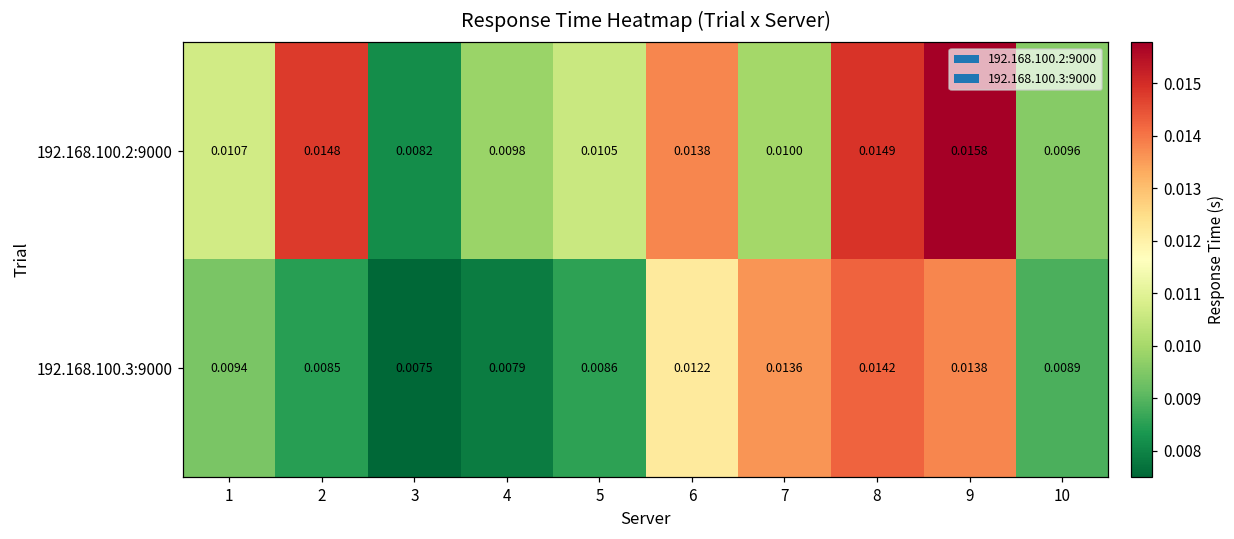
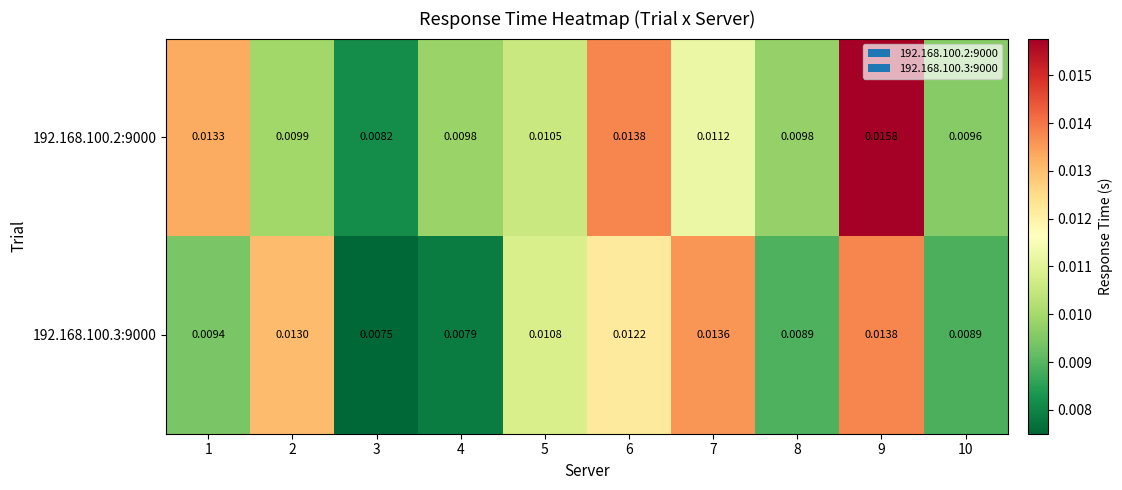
192.168.100.2:9000, 1: 0.0107 -> 0.0133
192.168.100.2:9000, 2: 0.0148 -> 0.0099
192.168.100.2:9000, 7: 0.0100 -> 0.0112
192.168.100.2:9000, 8: 0.0149 -> 0.0098
192.168.100.3:9000, 2: 0.0085 -> 0.0130
192.168.100.3:9000, 5: 0.0086 -> 0.0108
192.168.100.3:9000, 8: 0.0142 -> 0.0089
